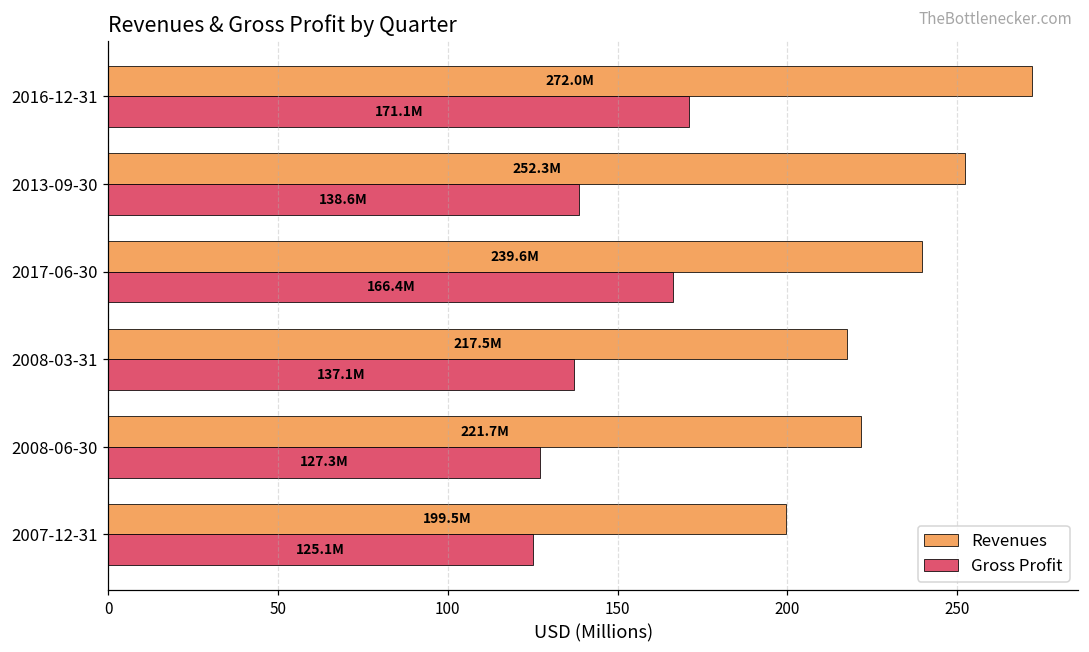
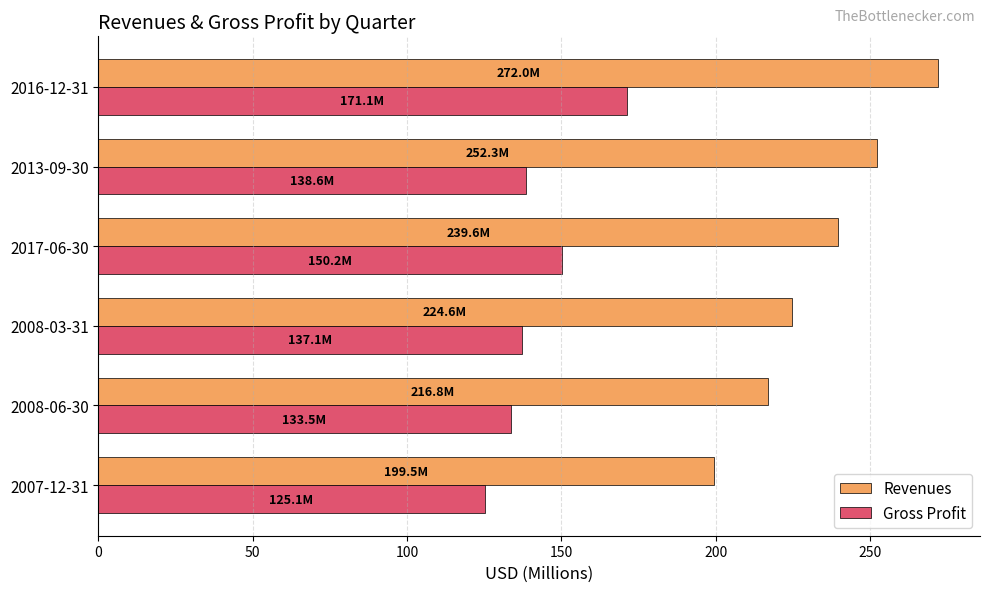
Gross Profit, 2017-06-30: 166.4M -> 150.2M
Revenues, 2008-03-31: 217.5M -> 224.6M
Revenues, 2008-06-30: 221.7M -> 216.8M
Gross Profit, 2008-06-30: 127.3M -> 133.5M
